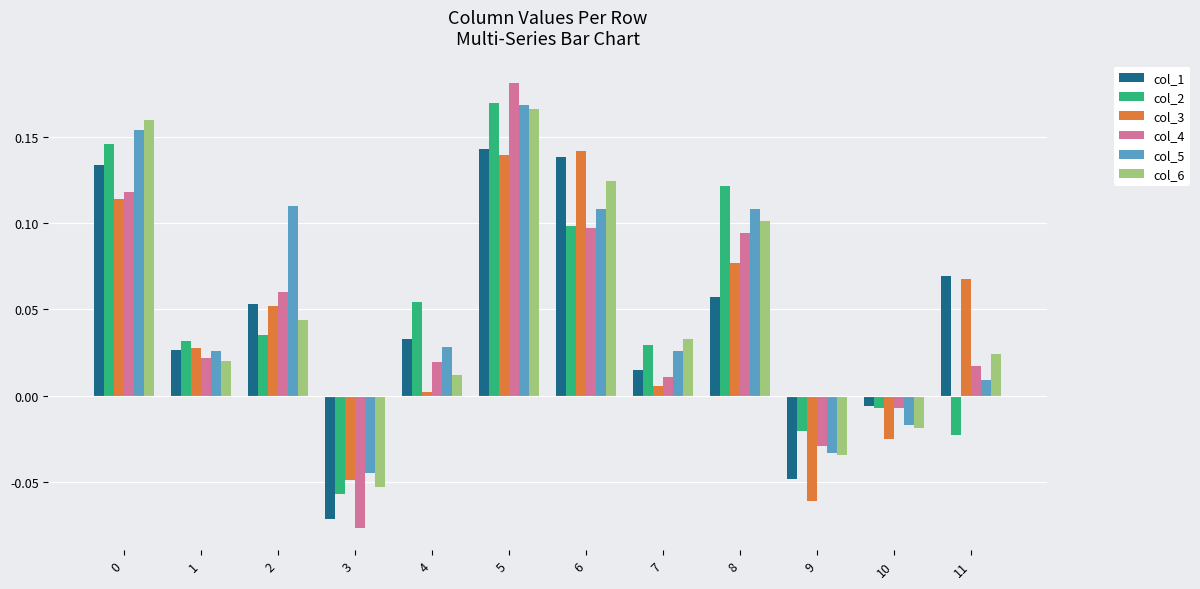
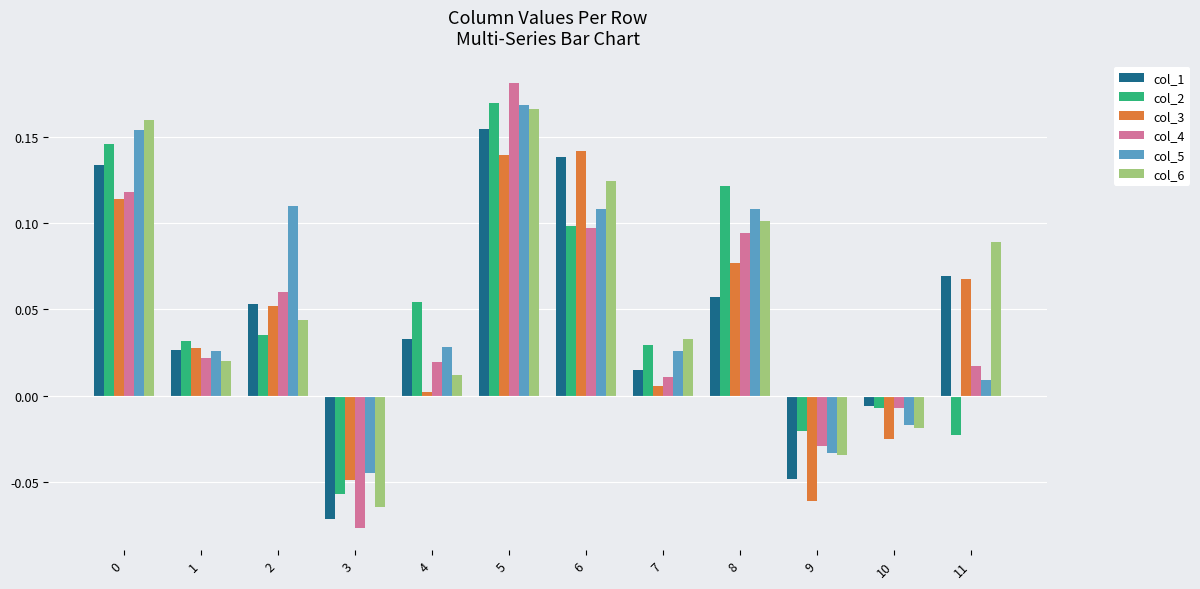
col_6, 3: -0.053 -> -0.064
col_1, 5: 0.143 -> 0.155
col_6, 11: 0.024 -> 0.089
